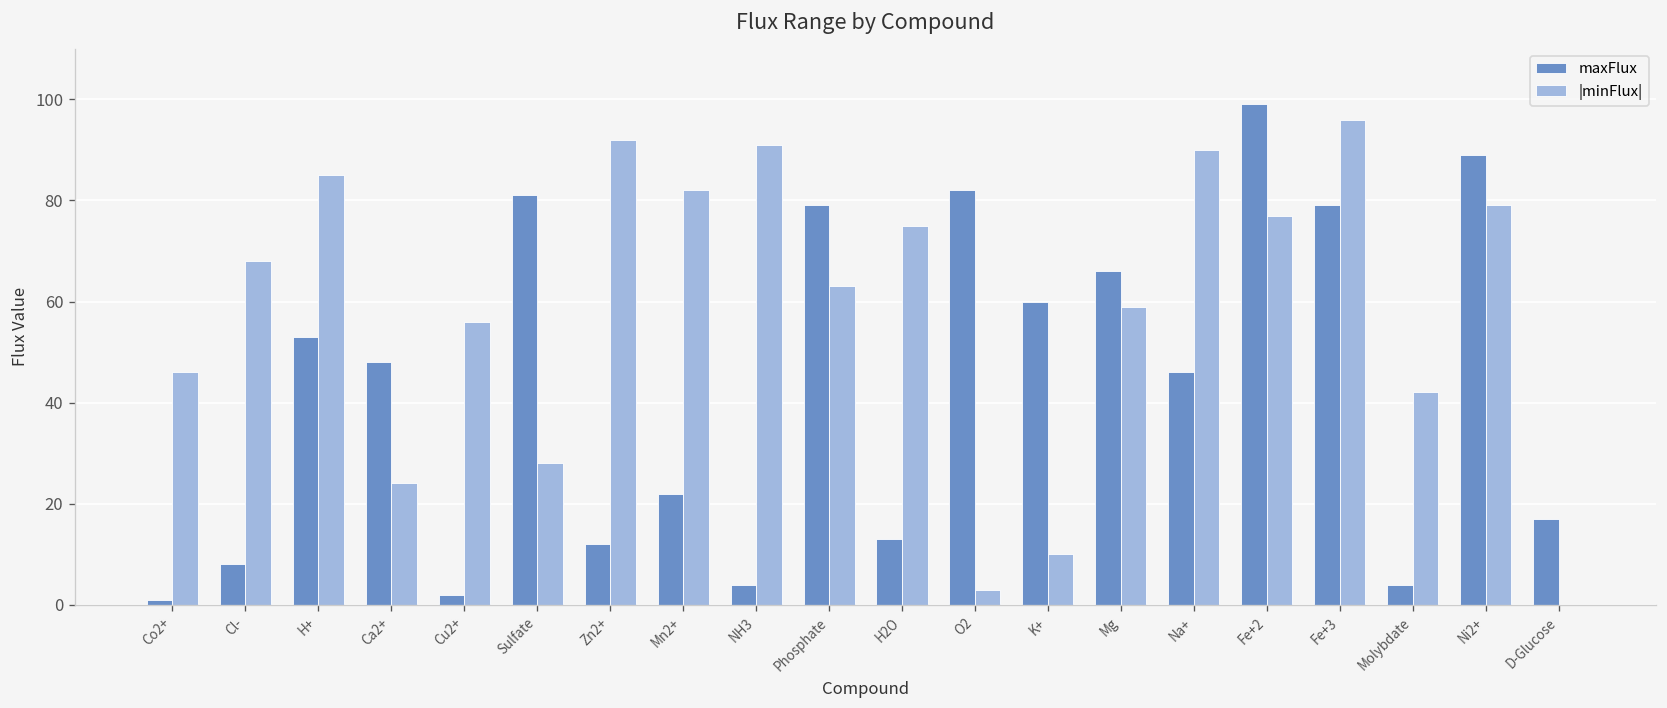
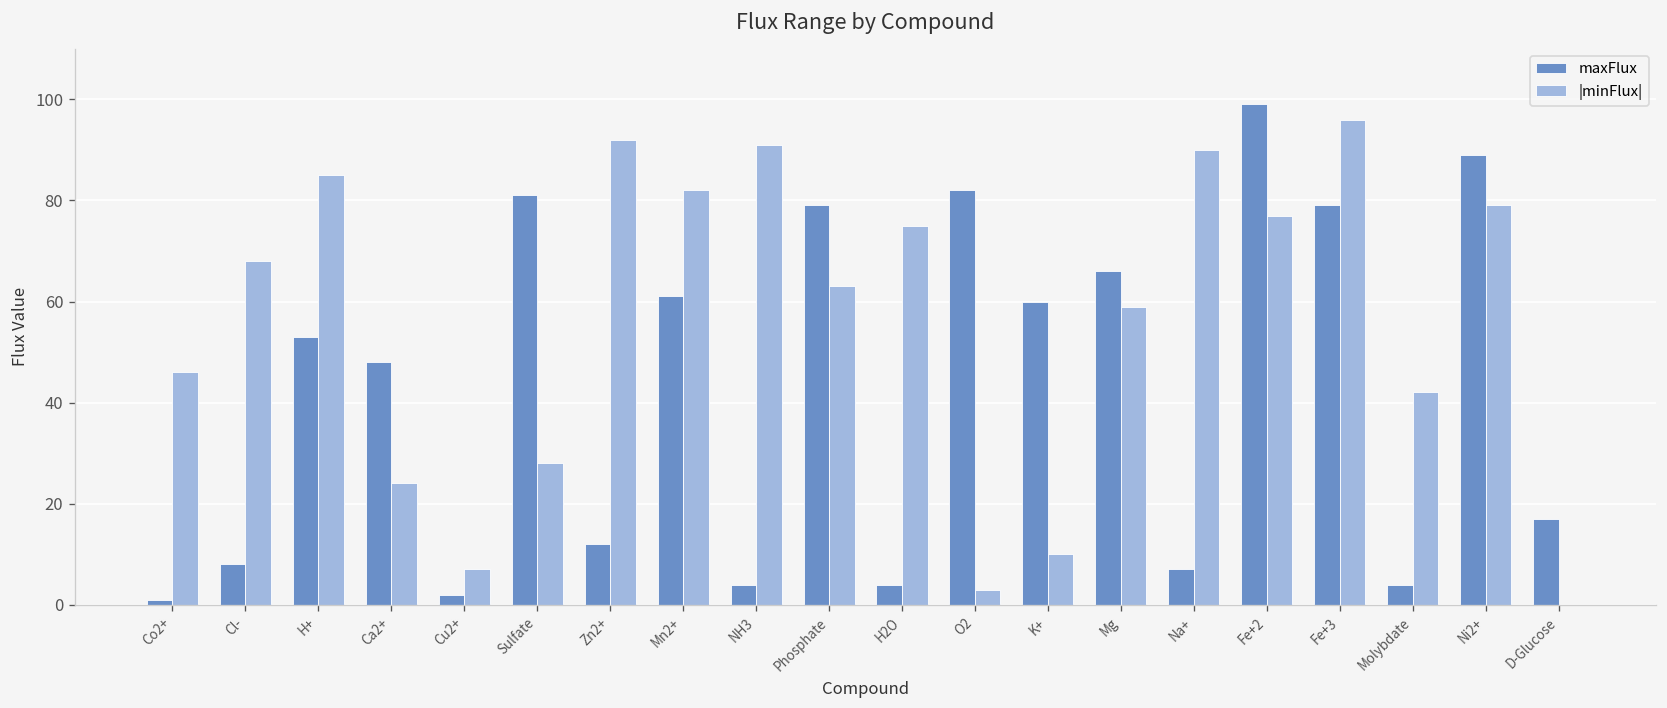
|minFlux|, Cu2+: 56 -> 7
maxFlux, Mn2+: 22 -> 61
maxFlux, H2O: 13 -> 4
maxFlux, Na+: 46 -> 7
